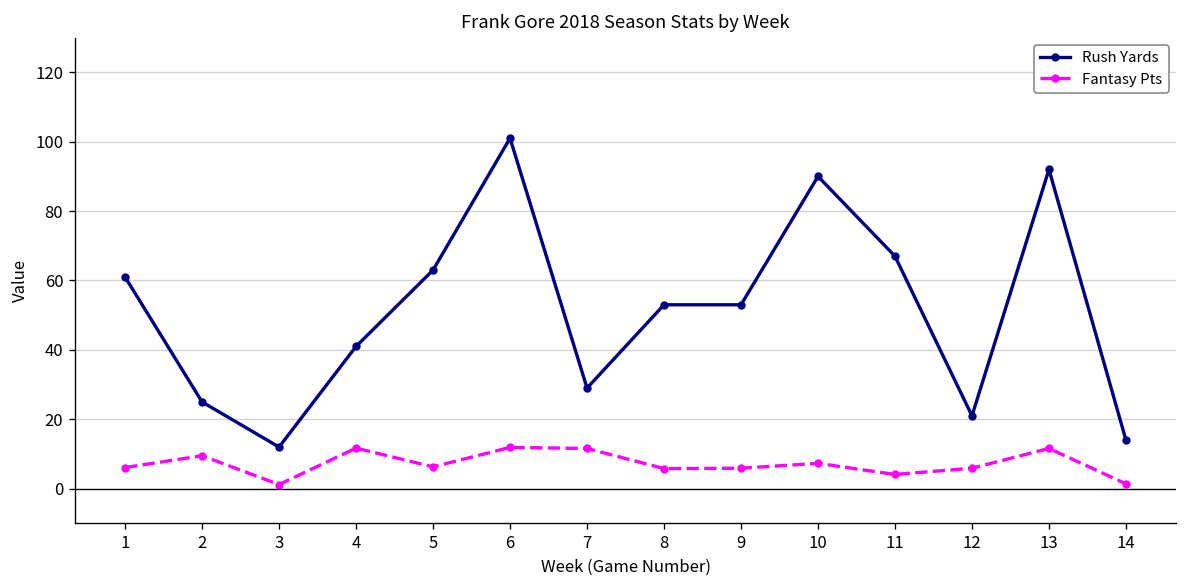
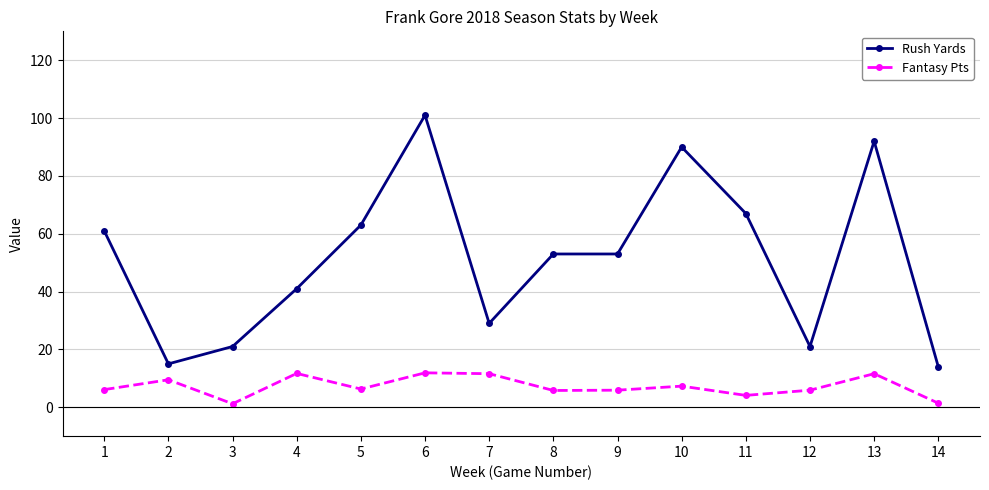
Rush Yards, 2: 25 -> 15
Rush Yards, 3: 12 -> 21
